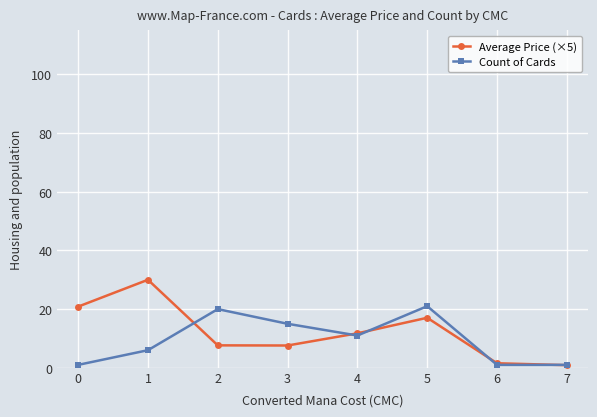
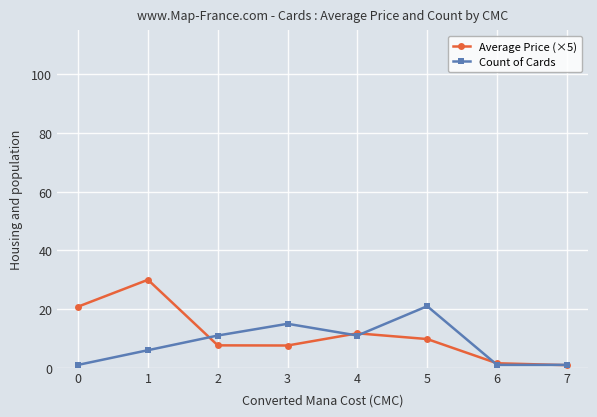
Count of Cards, 2: 20 -> 11
Average Price (×5), 5: 17 -> 10
